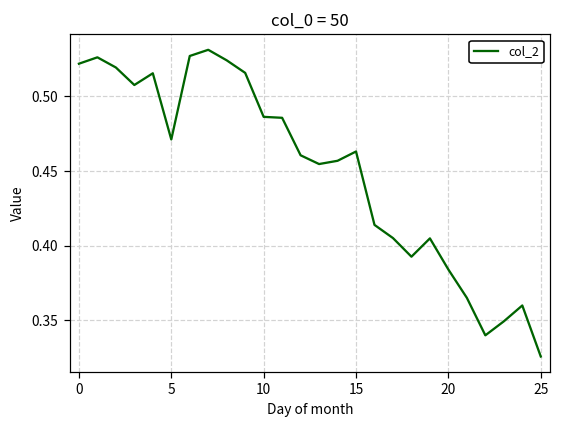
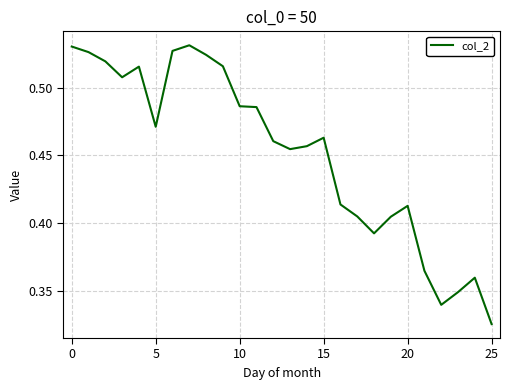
0: 0.522 -> 0.530
20: 0.384 -> 0.413
